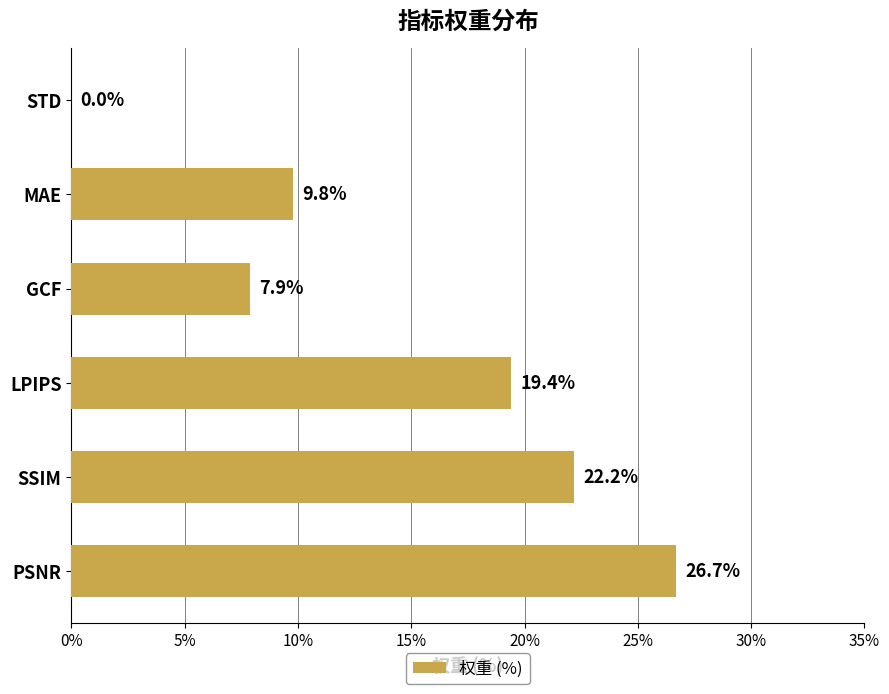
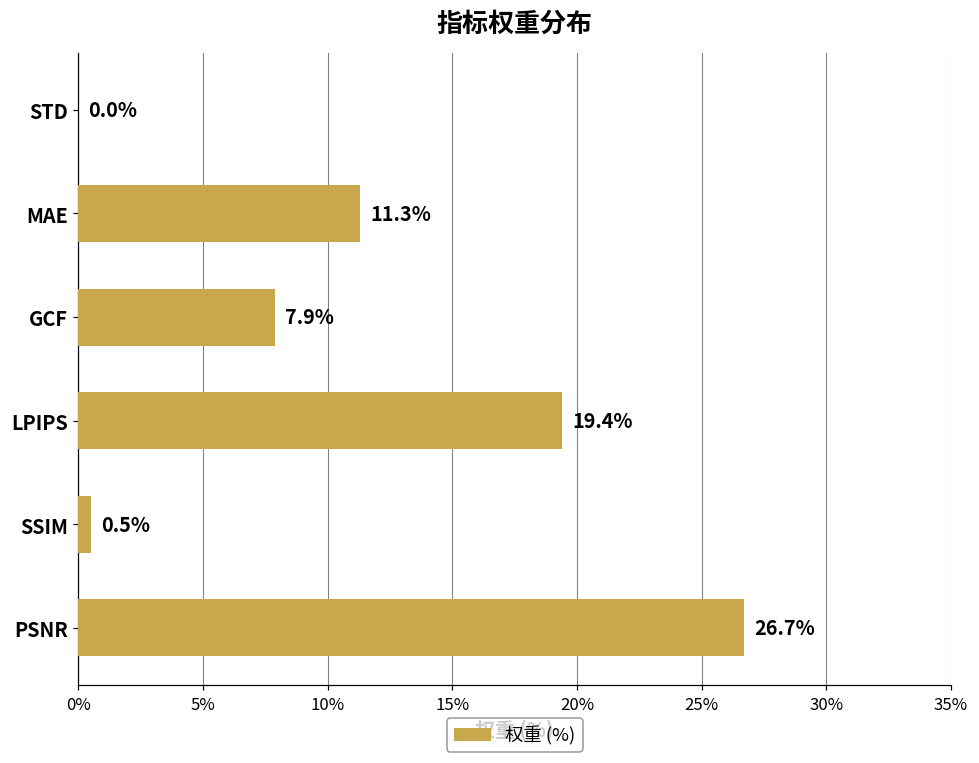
MAE: 9.8% -> 11.3%
SSIM: 22.2% -> 0.5%
